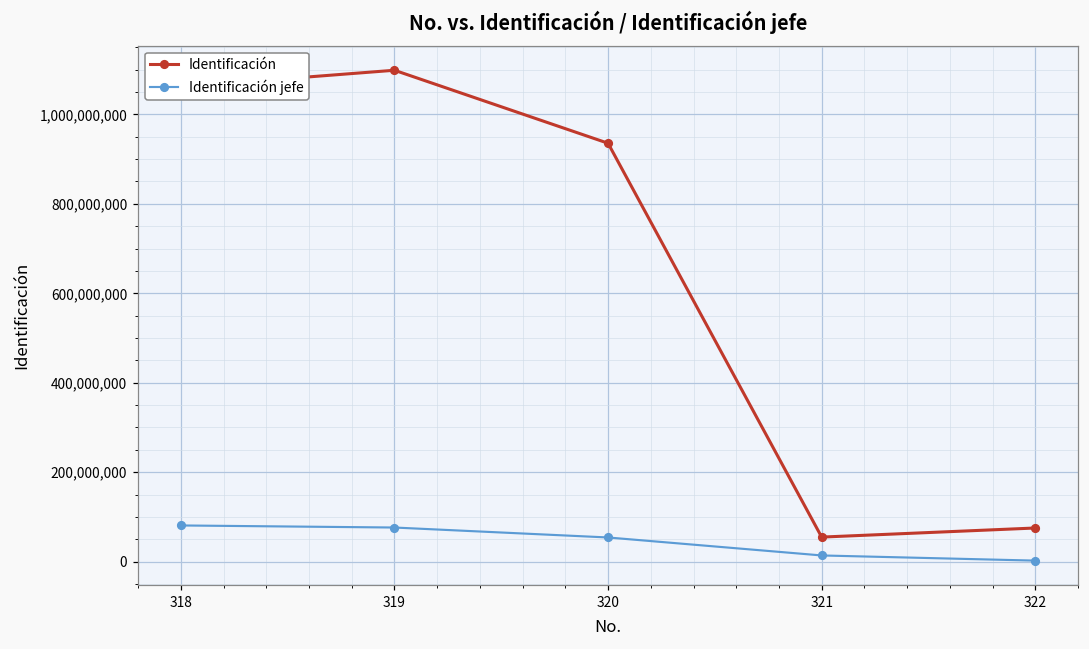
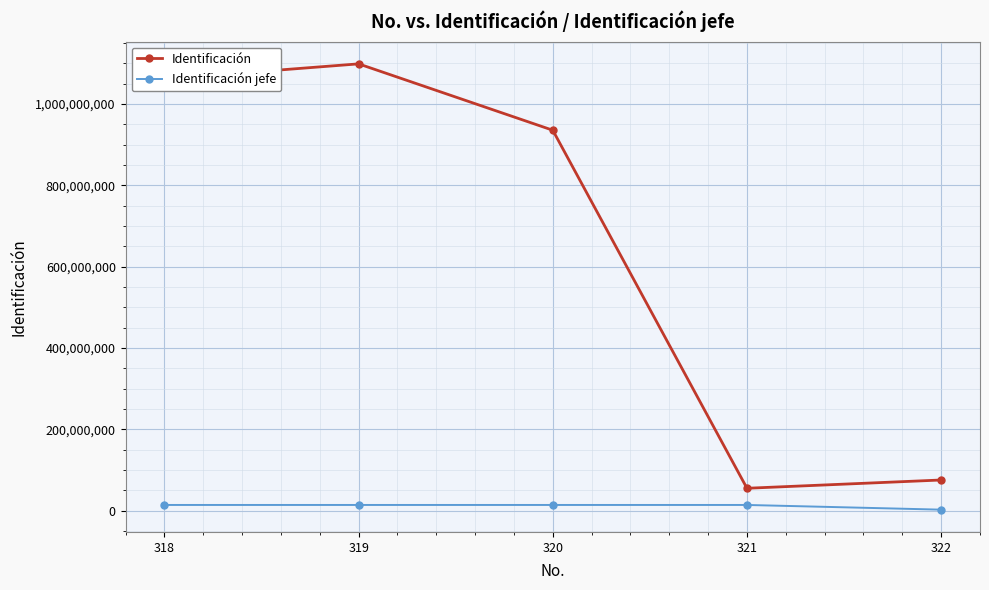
Identificación jefe, 318: 80,000,000 -> 10,000,000
Identificación jefe, 319: 80,000,000 -> 10,000,000
Identificación jefe, 320: 50,000,000 -> 10,000,000
